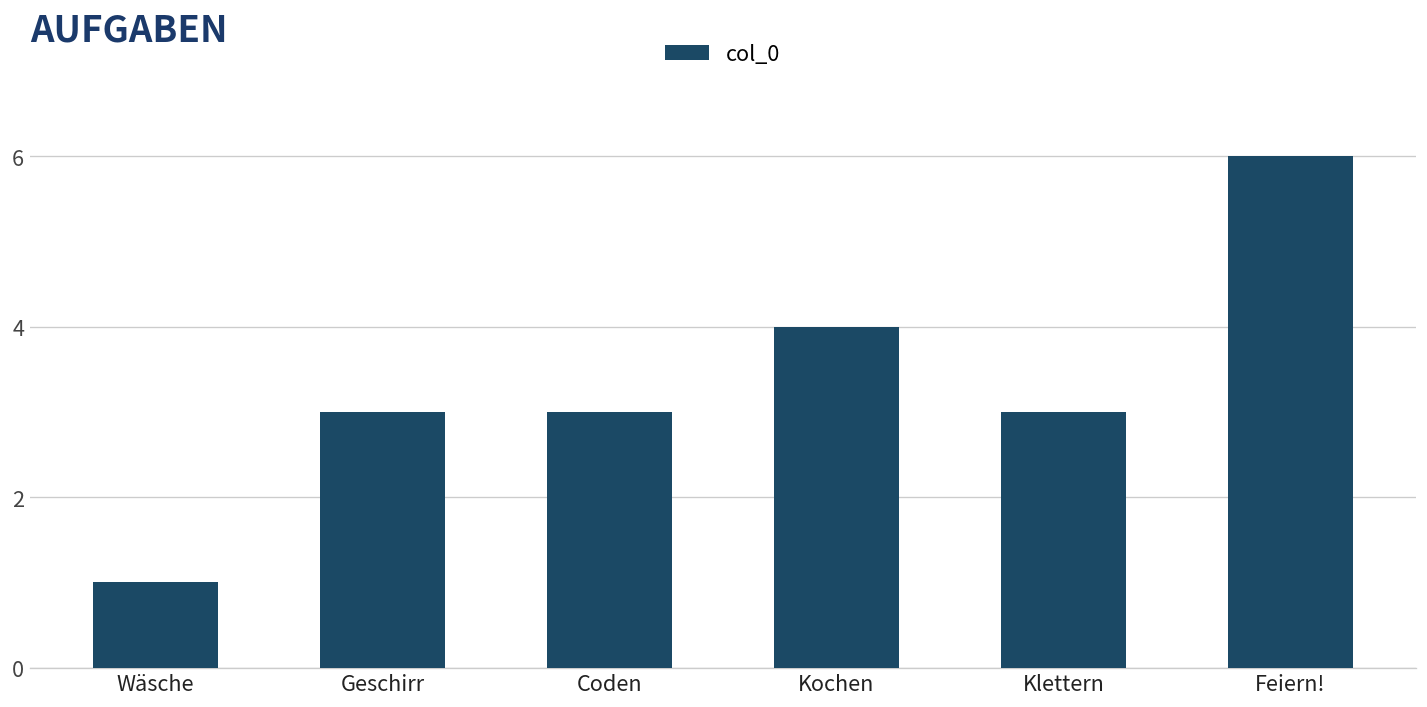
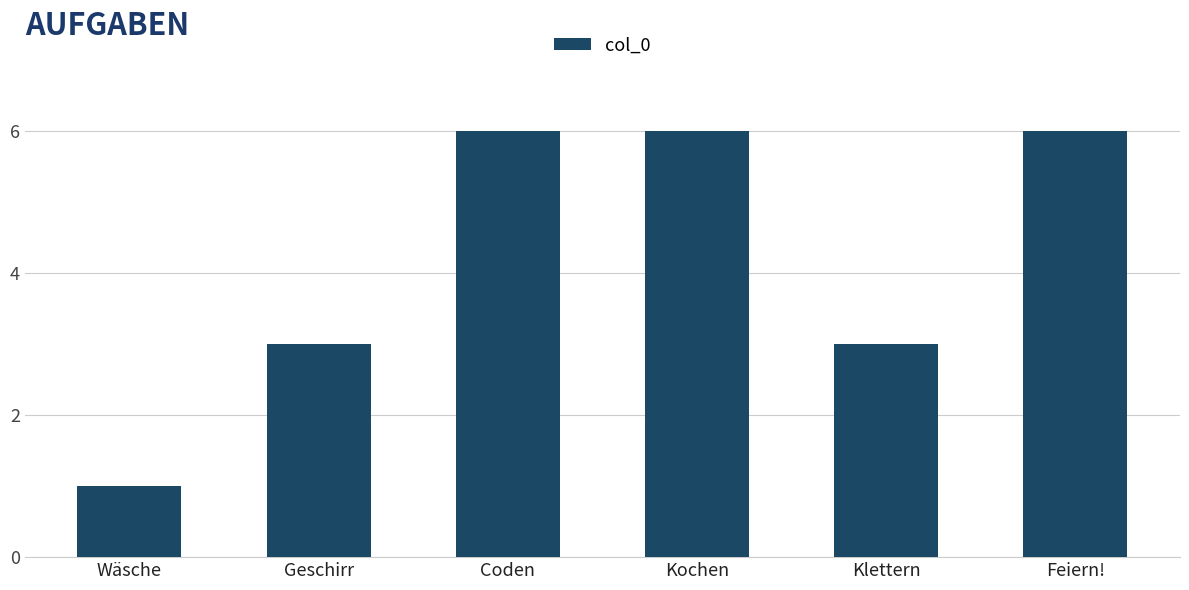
Coden: 3 -> 6
Kochen: 4 -> 6
